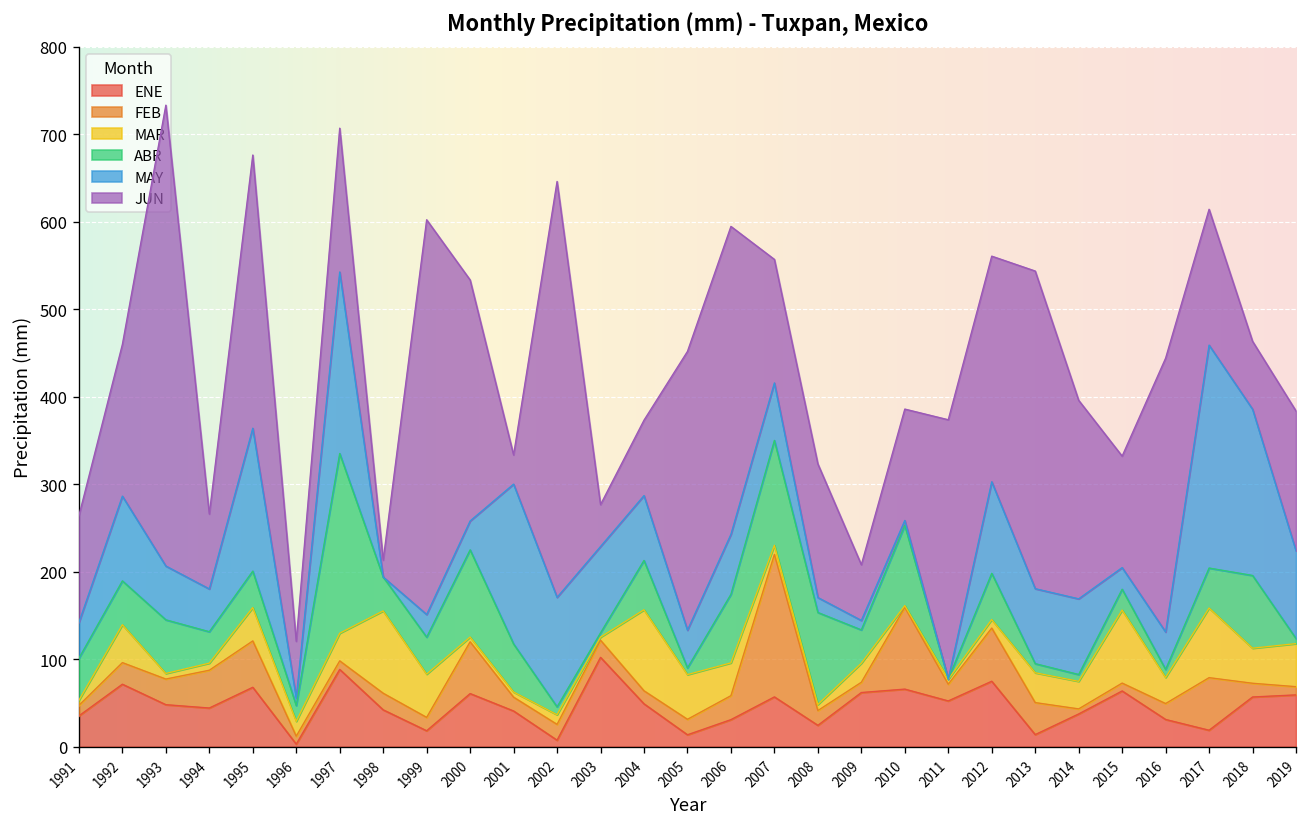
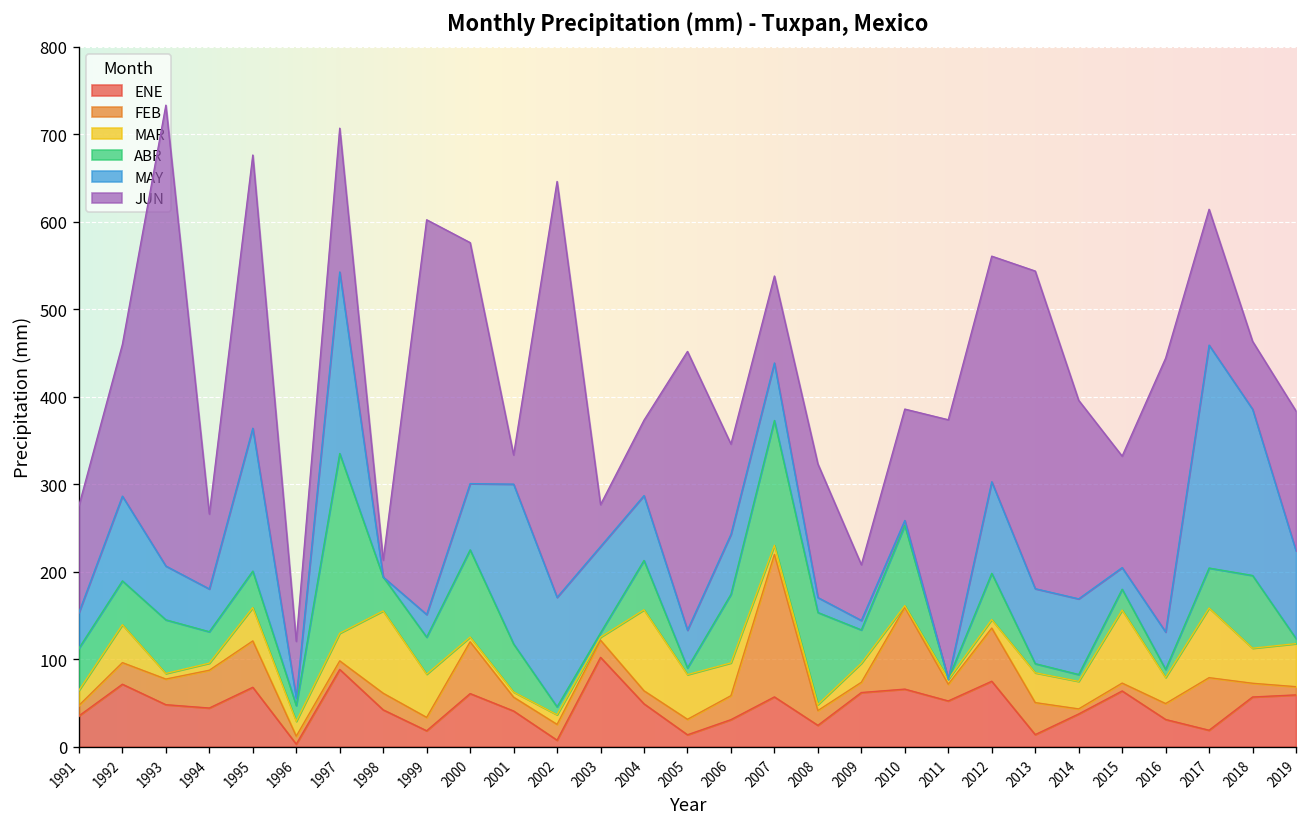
MAR, 1991: 10 -> 20
MAY, 2000: 30 -> 80
JUN, 2006: 350 -> 100
ABR, 2007: 120 -> 140
JUN, 2007: 140 -> 100
